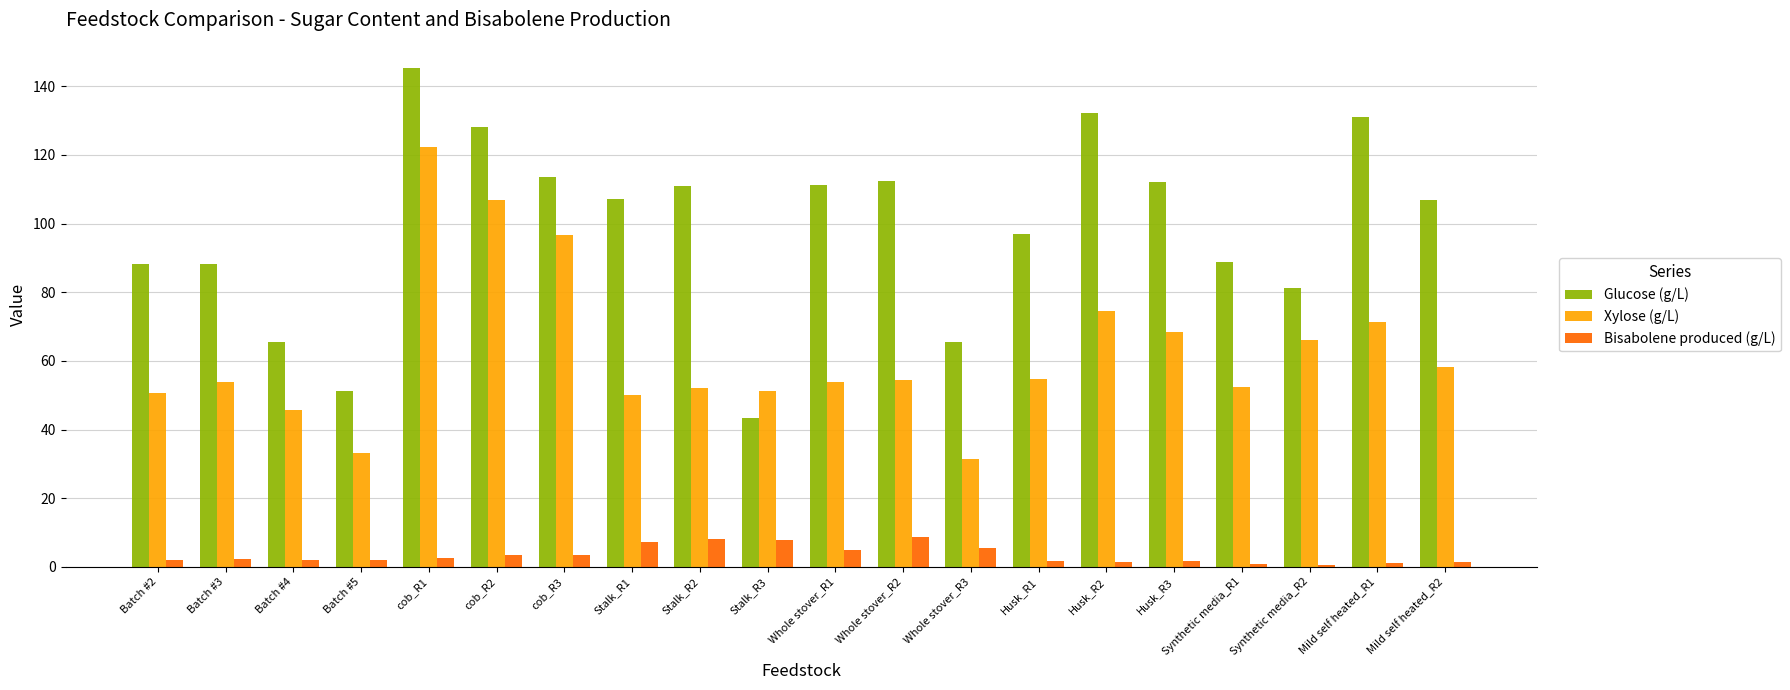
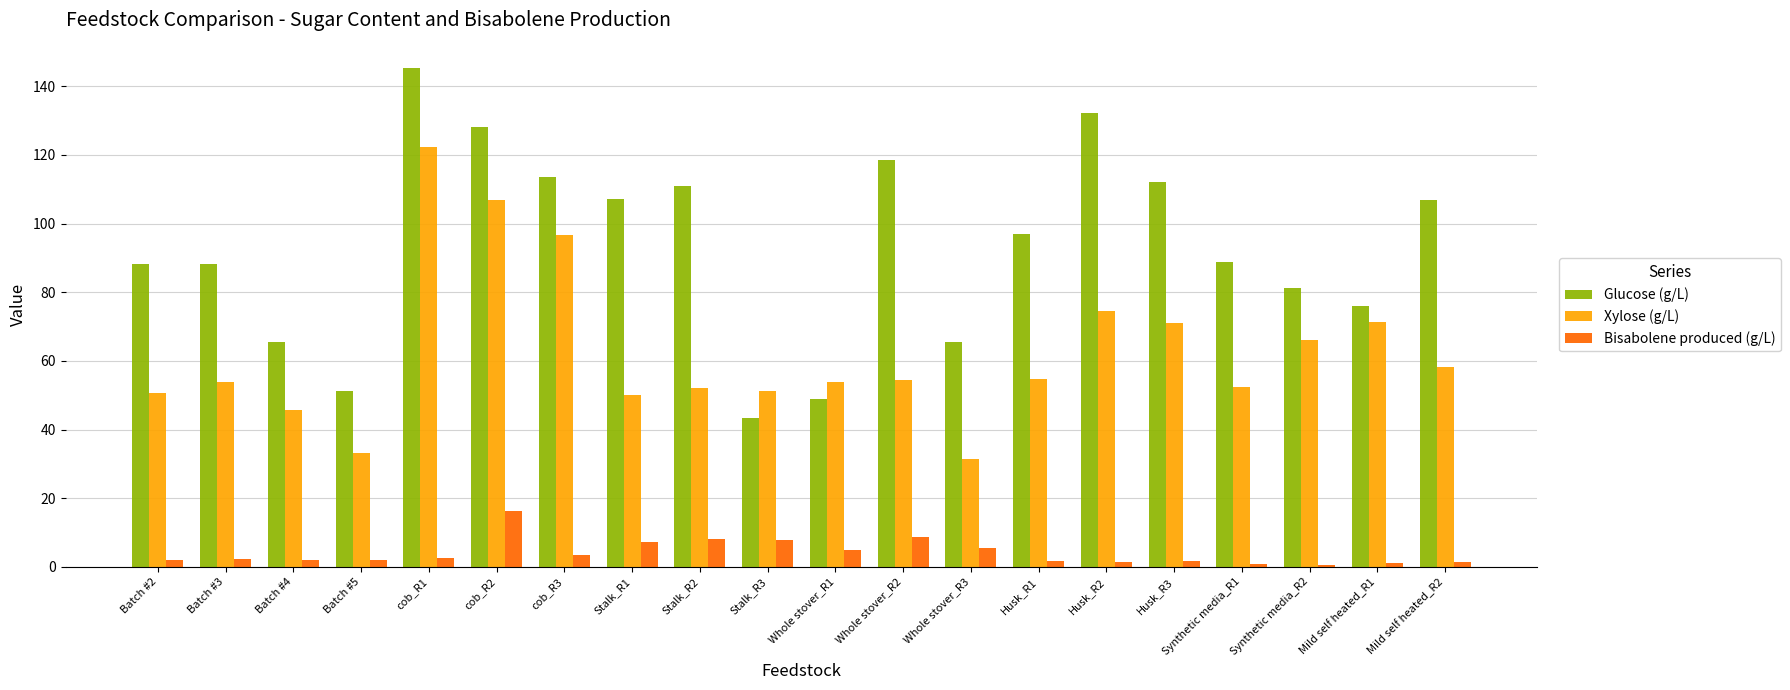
Bisabolene produced (g/L), cob_R2: 3 -> 16
Glucose (g/L), Whole stover_R1: 111 -> 49
Glucose (g/L), Whole stover_R2: 113 -> 118
Xylose (g/L), Husk_R3: 68 -> 71
Glucose (g/L), Mild self heated_R1: 131 -> 76
